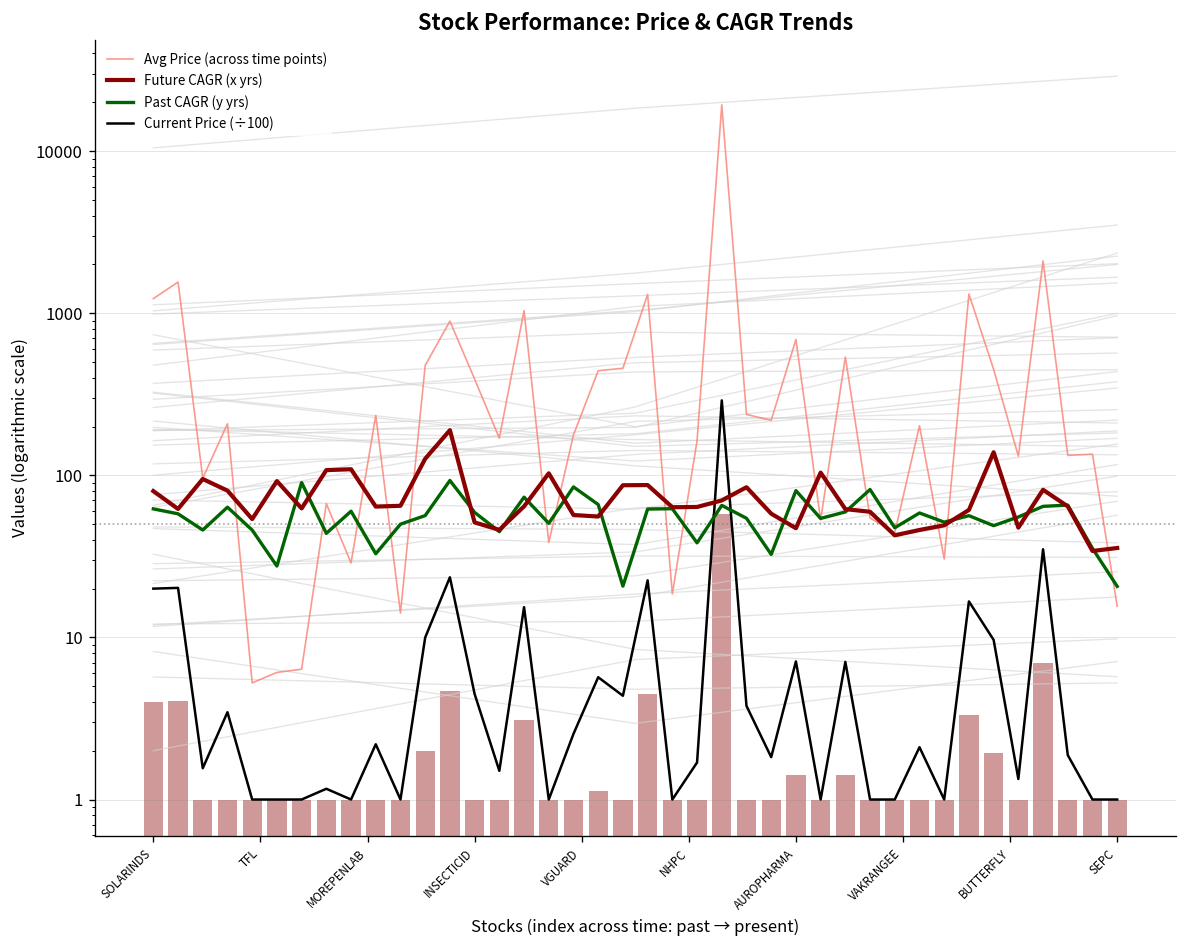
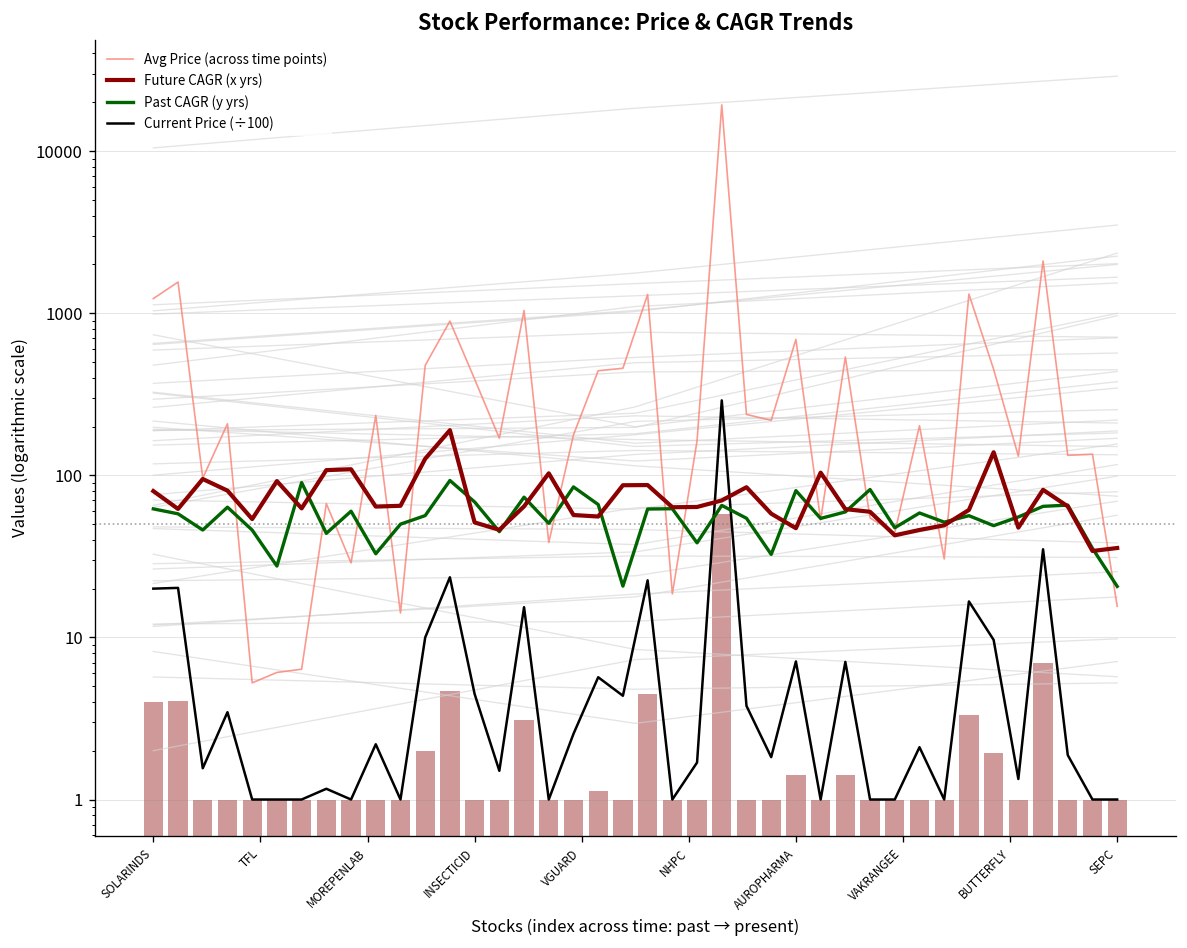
Past CAGR (y yrs), INSECTICID: 60 -> 70
